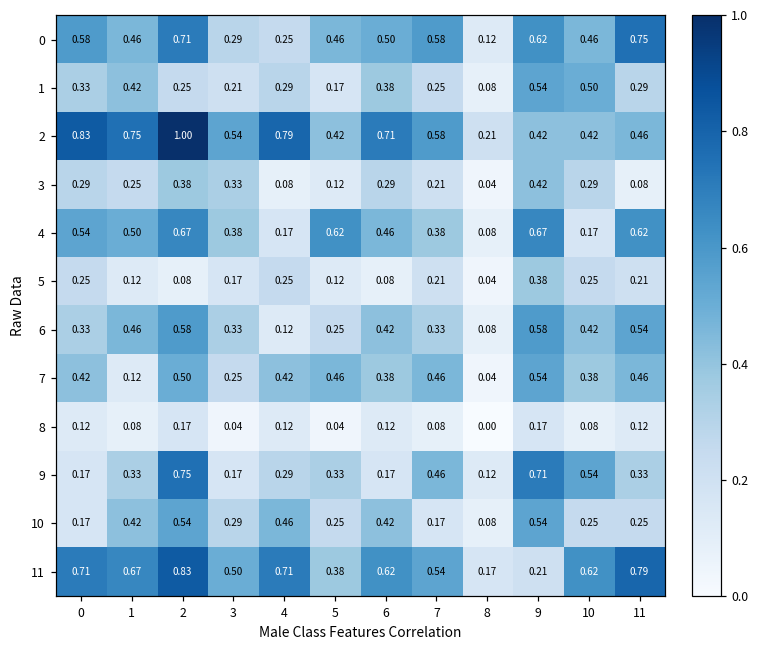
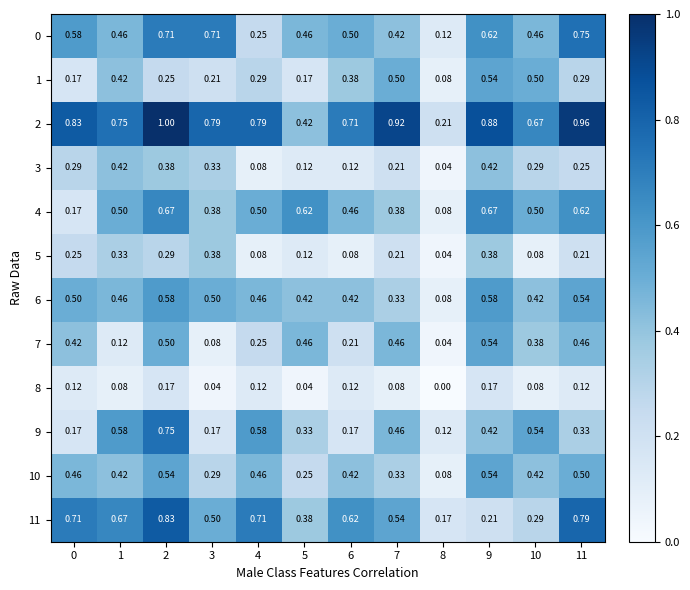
0, 3: 0.29 -> 0.71
0, 7: 0.58 -> 0.42
1, 0: 0.33 -> 0.17
1, 7: 0.25 -> 0.50
2, 3: 0.54 -> 0.79
2, 7: 0.58 -> 0.92
2, 9: 0.42 -> 0.88
2, 10: 0.42 -> 0.67
2, 11: 0.46 -> 0.96
3, 1: 0.25 -> 0.42
3, 6: 0.29 -> 0.12
3, 11: 0.08 -> 0.25
4, 0: 0.54 -> 0.17
4, 4: 0.17 -> 0.50
4, 10: 0.17 -> 0.50
5, 1: 0.12 -> 0.33
5, 2: 0.08 -> 0.29
5, 3: 0.17 -> 0.38
5, 4: 0.25 -> 0.08
5, 10: 0.25 -> 0.08
6, 0: 0.33 -> 0.50
6, 3: 0.33 -> 0.50
6, 4: 0.12 -> 0.46
6, 5: 0.25 -> 0.42
7, 3: 0.25 -> 0.08
7, 4: 0.42 -> 0.25
7, 6: 0.38 -> 0.21
9, 1: 0.33 -> 0.58
9, 4: 0.29 -> 0.58
9, 9: 0.71 -> 0.42
10, 0: 0.17 -> 0.46
10, 7: 0.17 -> 0.33
10, 10: 0.25 -> 0.42
10, 11: 0.25 -> 0.50
11, 10: 0.62 -> 0.29
